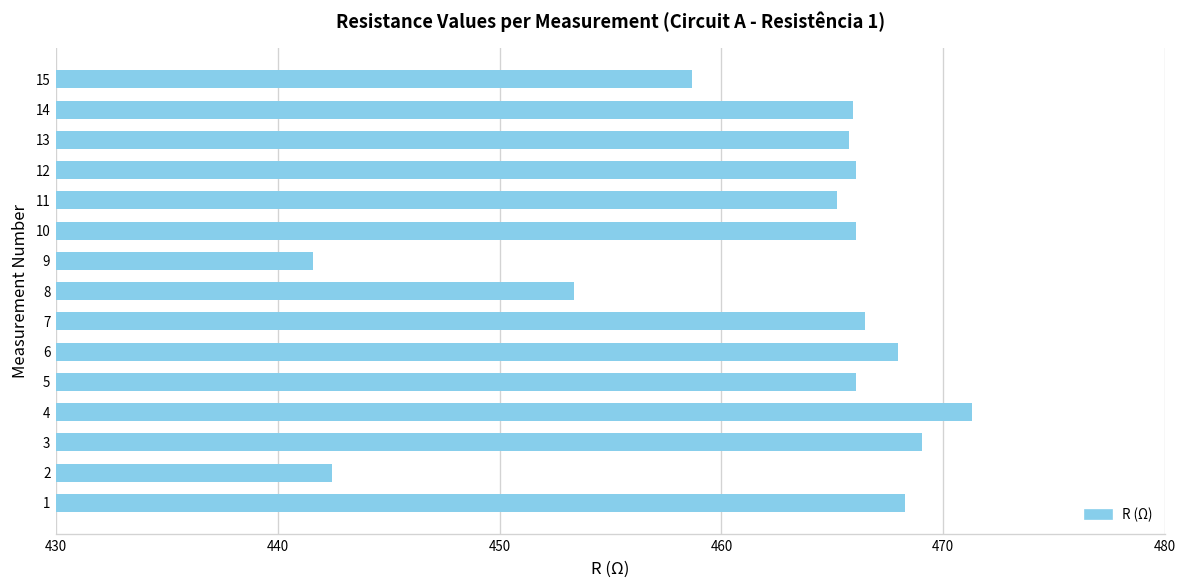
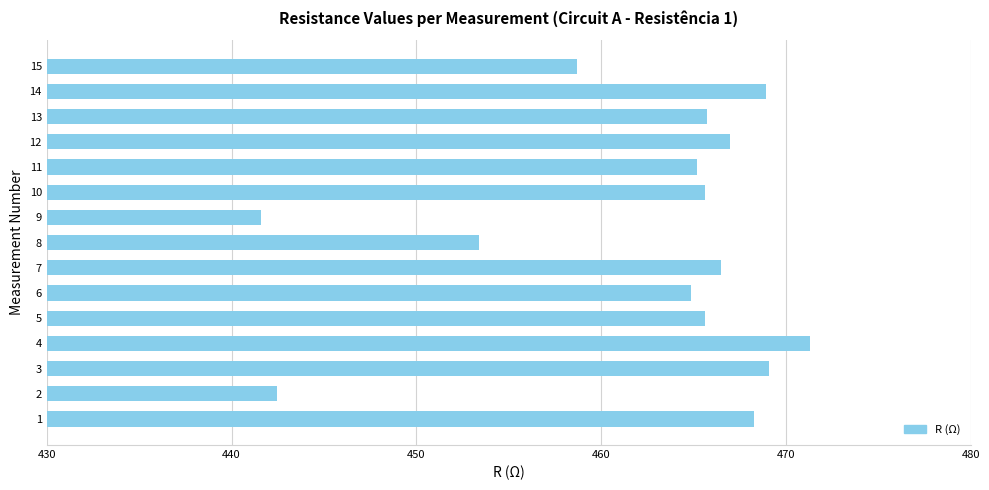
14: 466.0 -> 468.9
12: 466.1 -> 467.0
10: 466.1 -> 465.6
6: 468.0 -> 464.9
5: 466.1 -> 465.6
